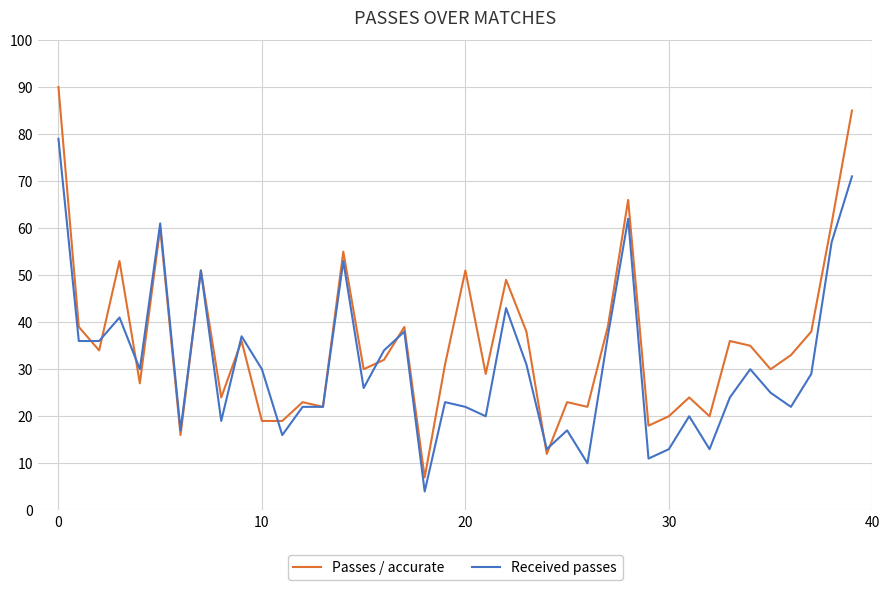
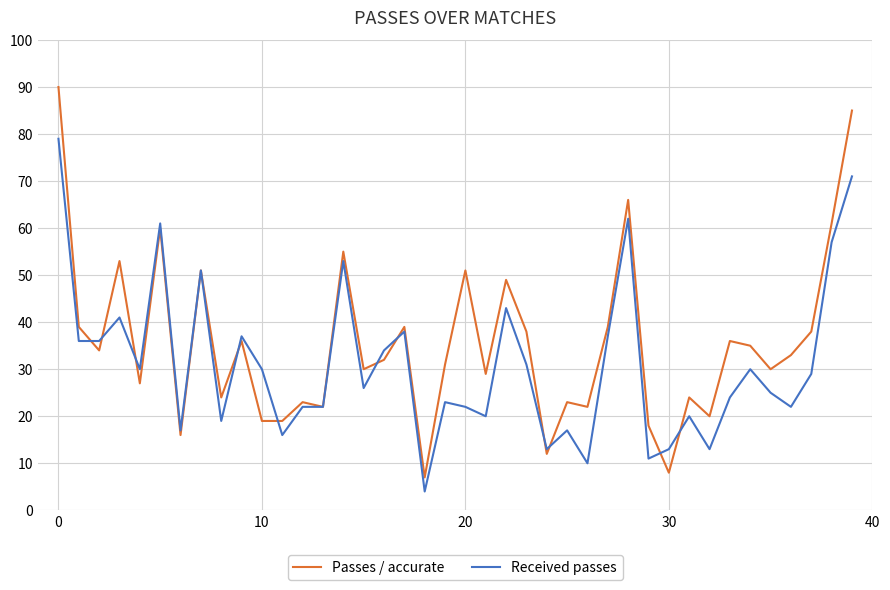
Passes / accurate, 30: 20 -> 8
